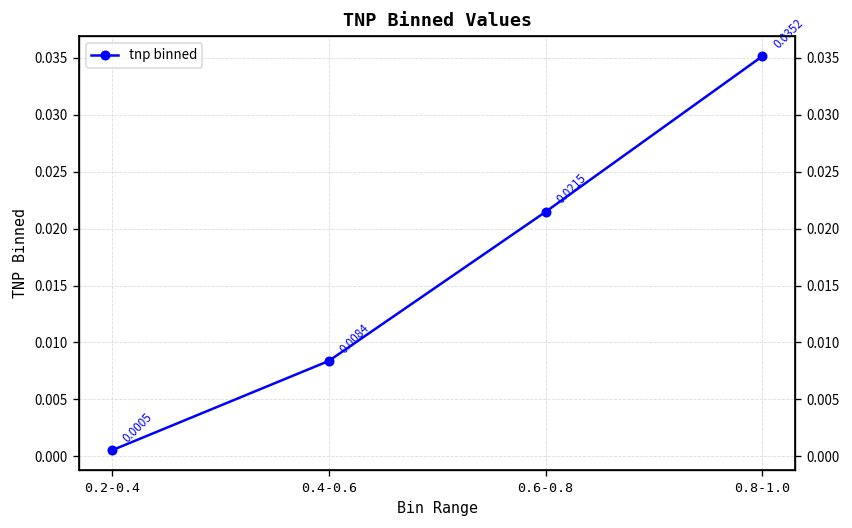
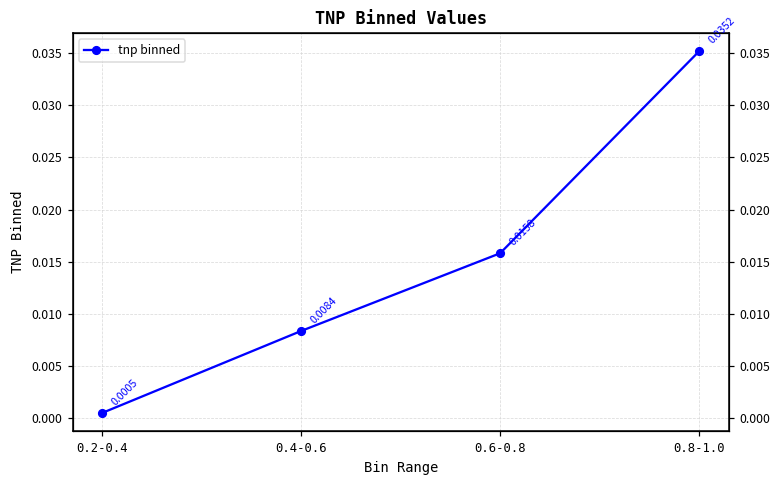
0.6-0.8: 0.0215 -> 0.0158
